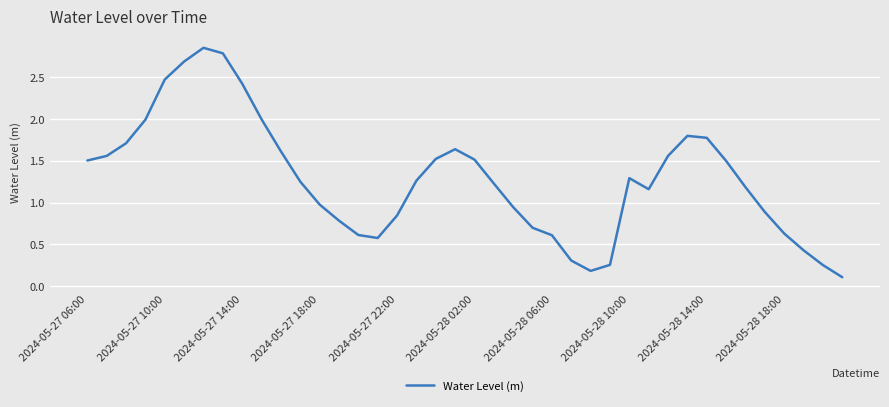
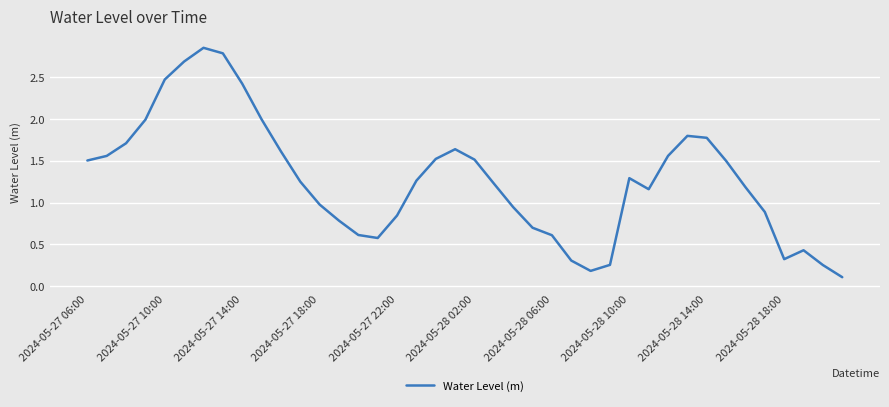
2024-05-28 18:00: 0.6 -> 0.3
